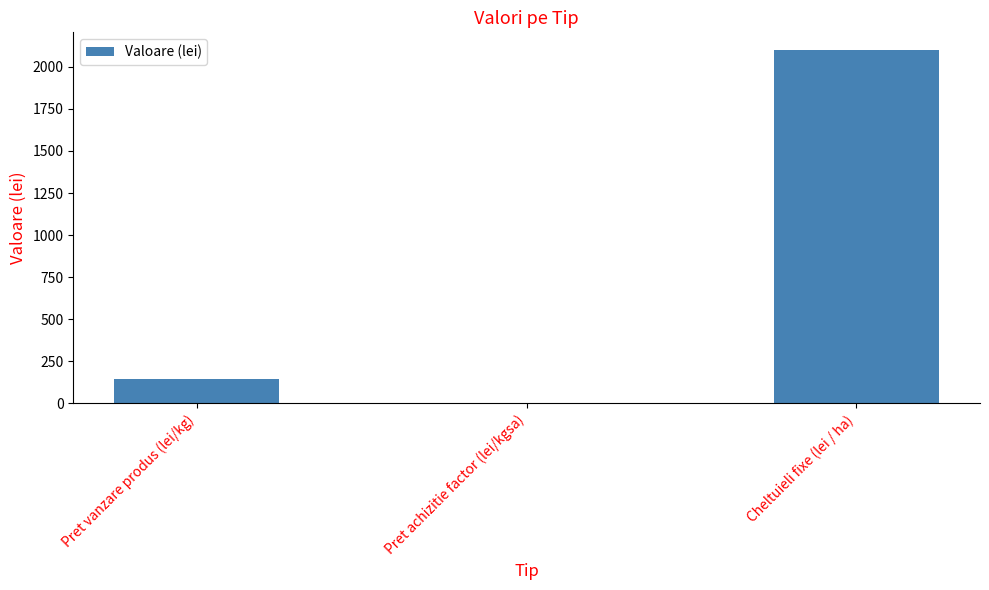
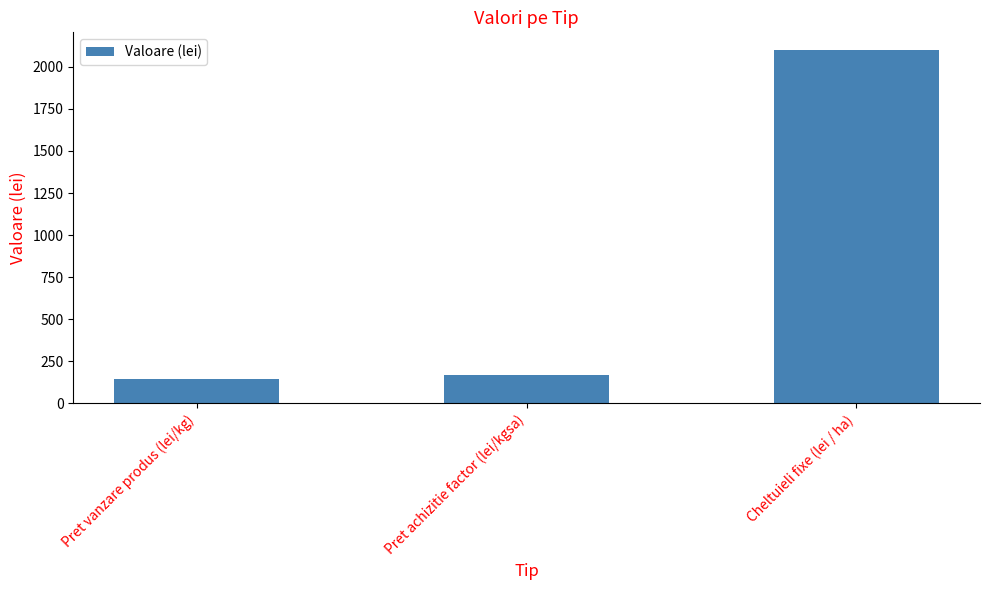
Pret achizitie factor (lei/kgsa): 0 -> 170
